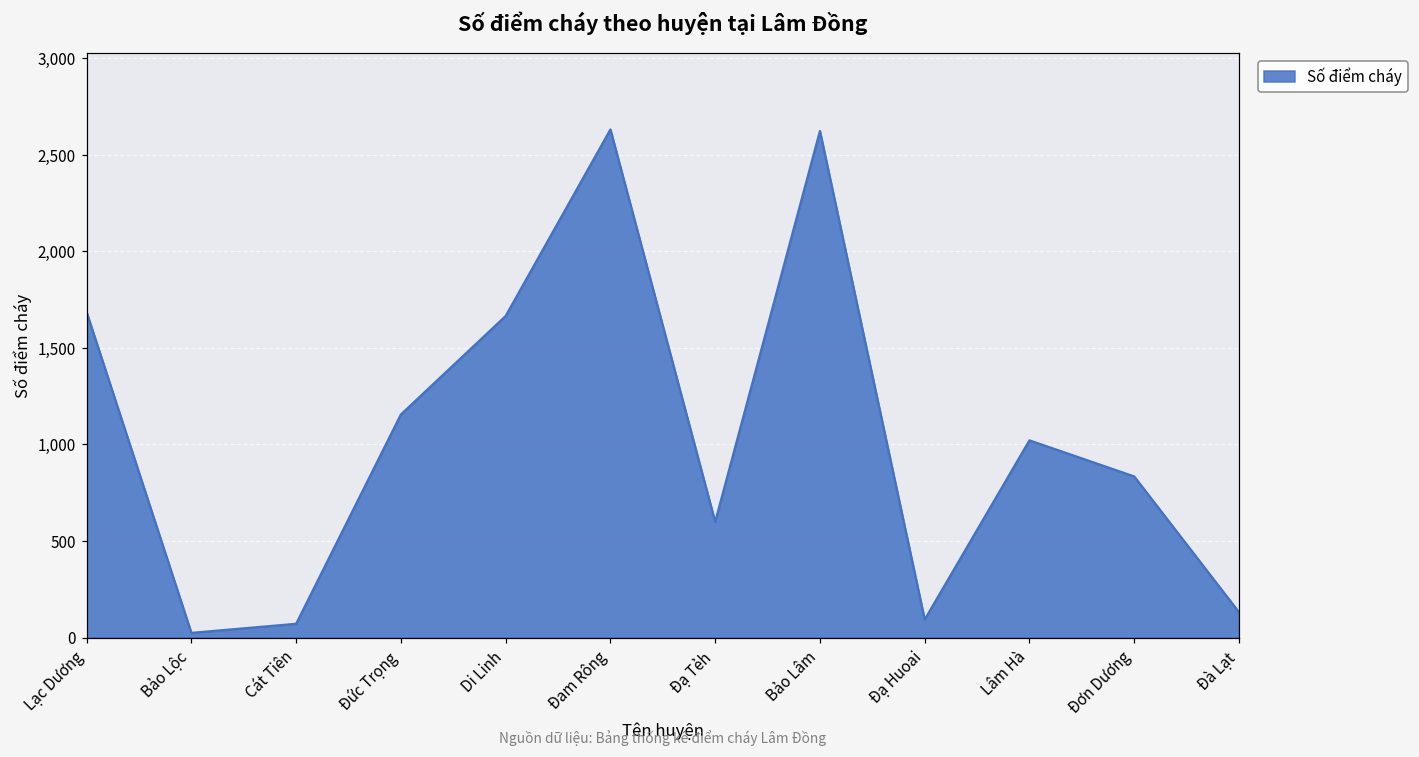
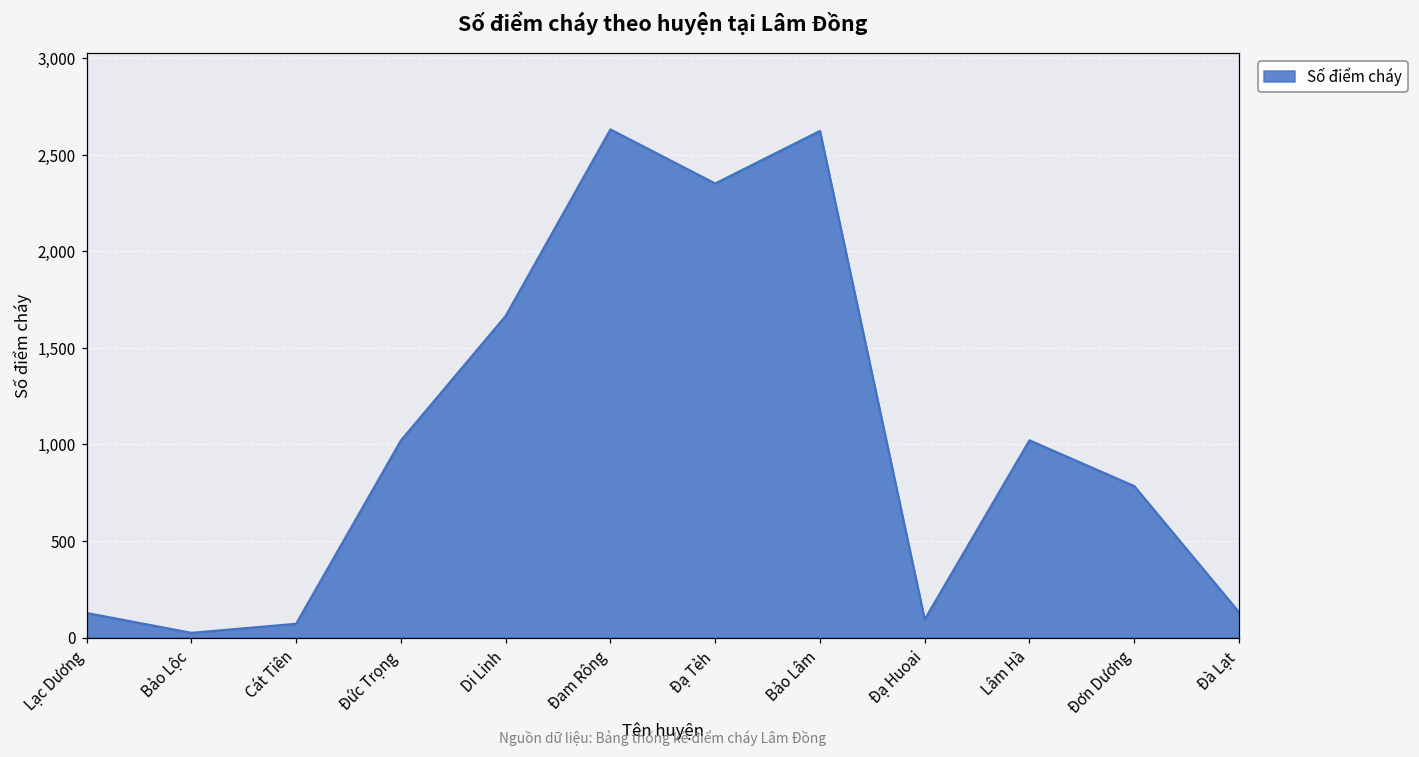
Lạc Dương: 1,690 -> 130
Đức Trọng: 1,160 -> 1,020
Đạ Tẻh: 600 -> 2,350
Đơn Dương: 830 -> 780
